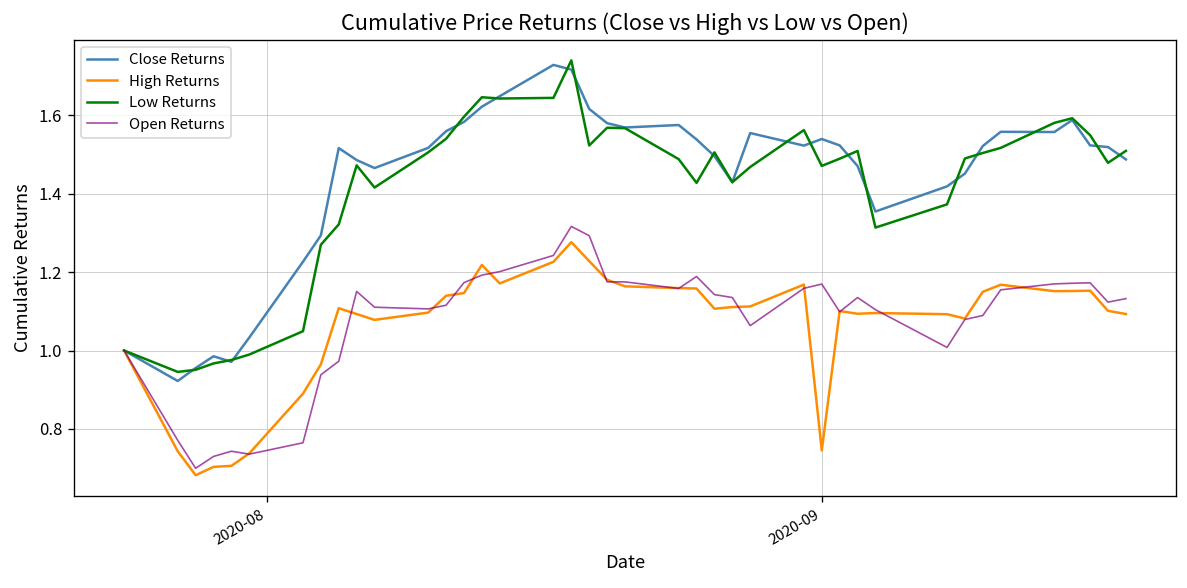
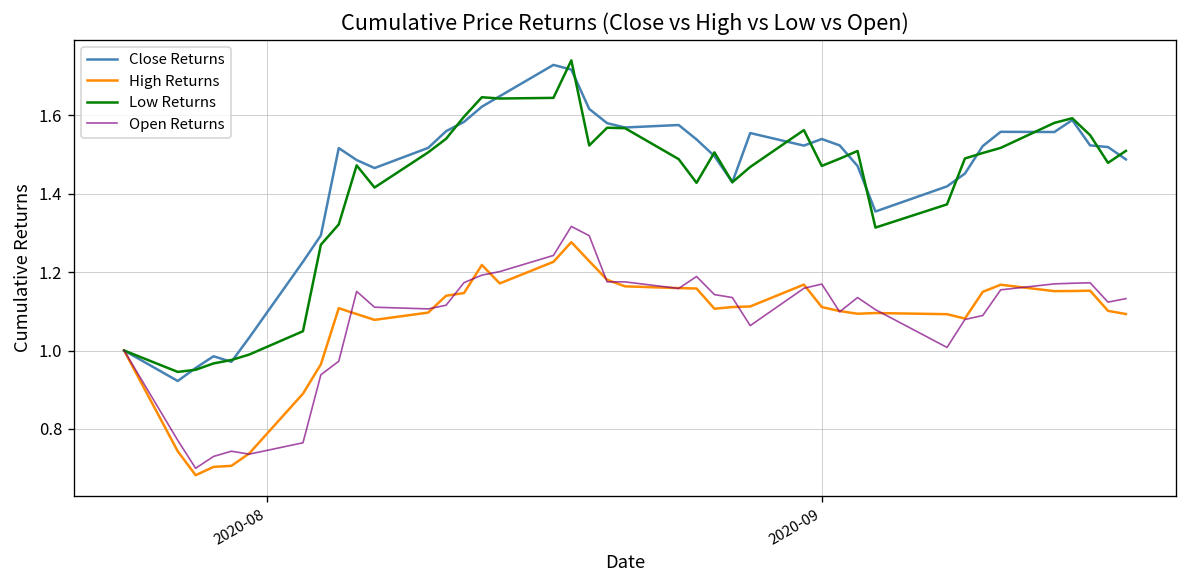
High Returns, 2020-09: 0.75 -> 1.11
